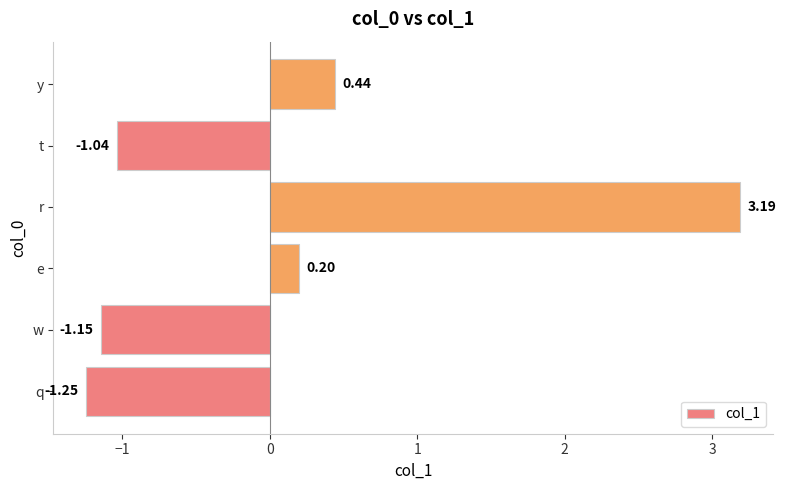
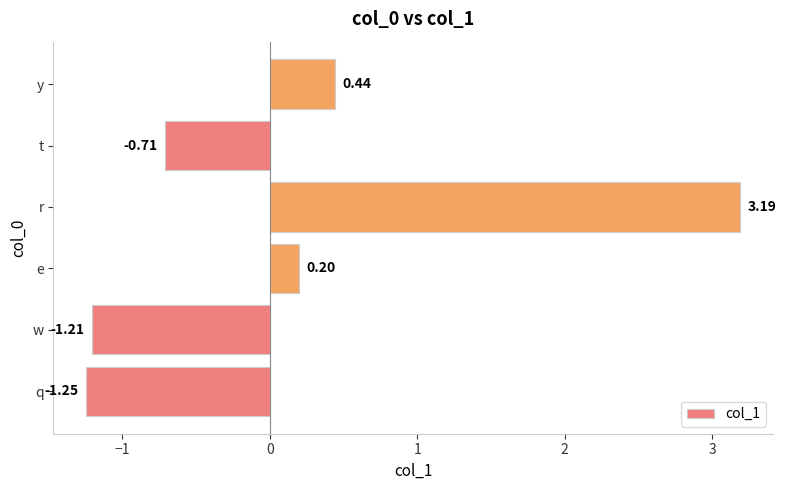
t: -1.04 -> -0.71
w: -1.15 -> -1.21
